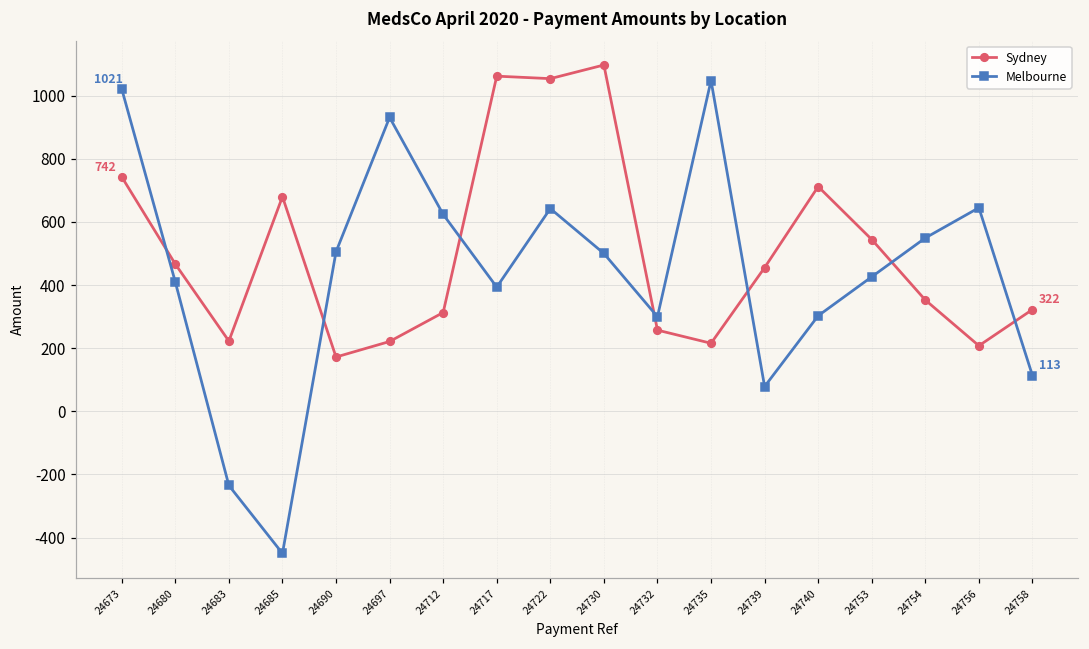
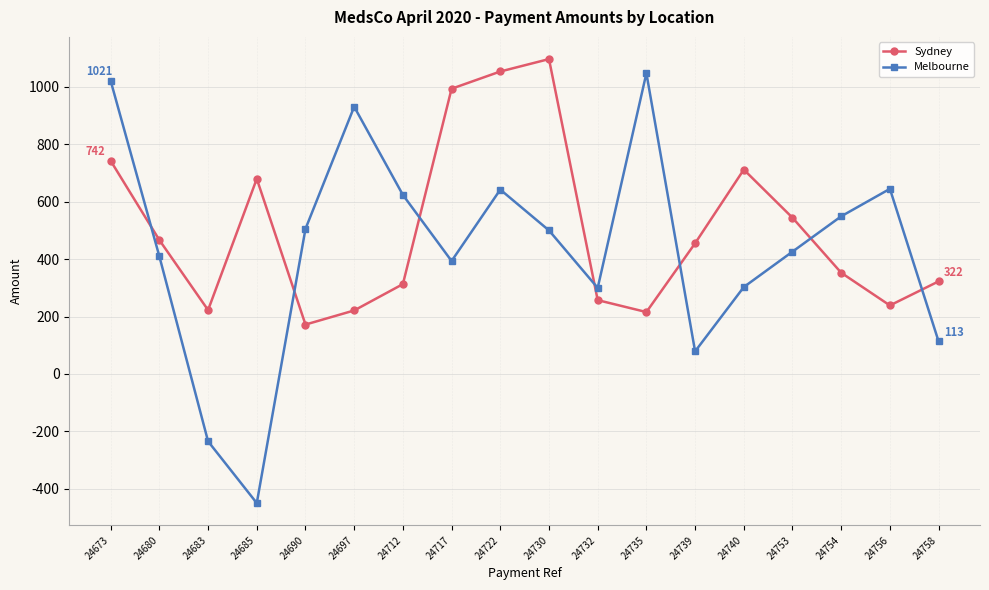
Sydney, 24717: 1060 -> 990
Sydney, 24756: 210 -> 240
